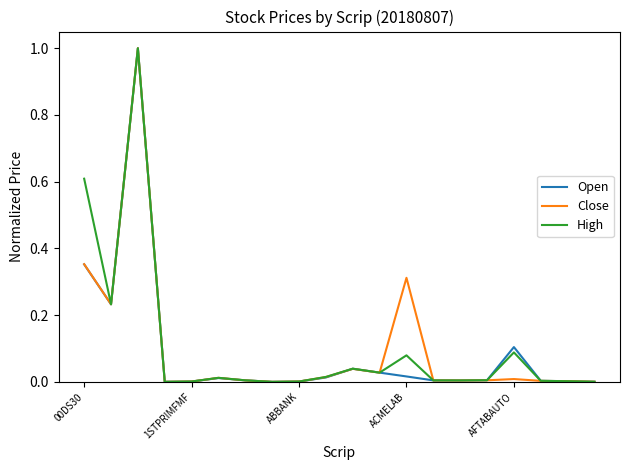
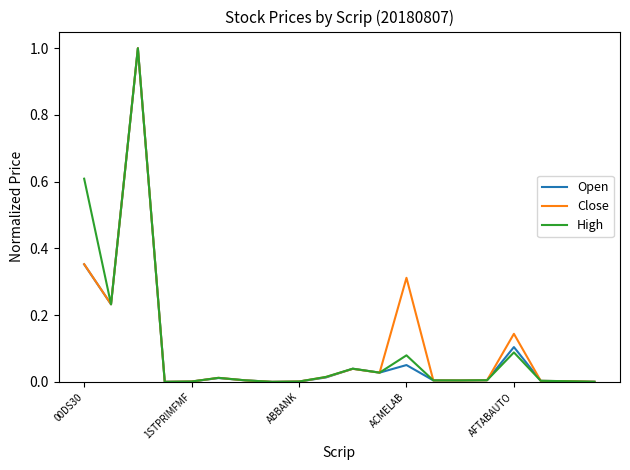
Open, ACMELAB: 0.02 -> 0.05
Close, AFTABAUTO: 0.01 -> 0.14
